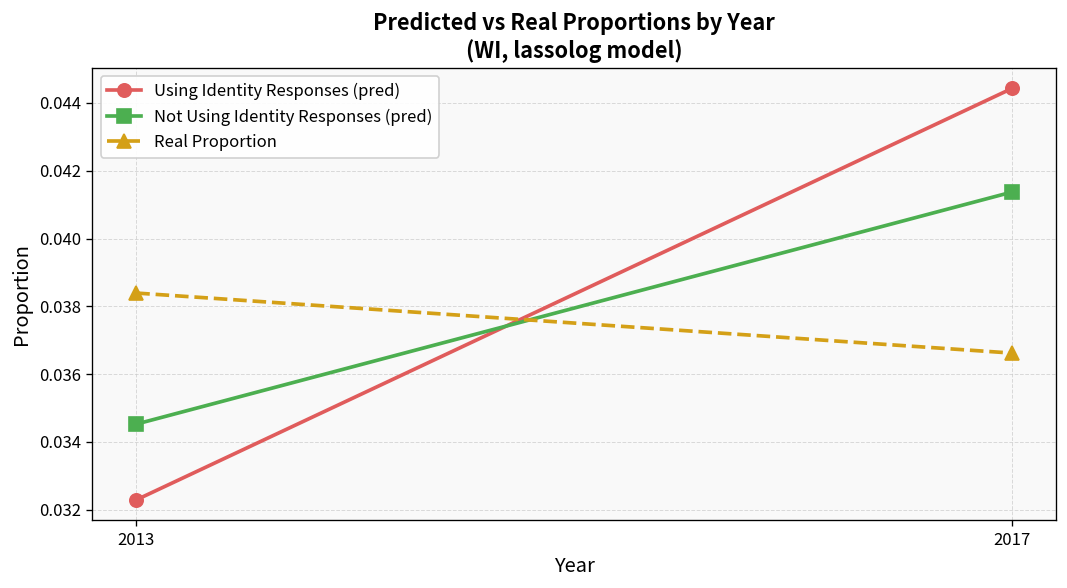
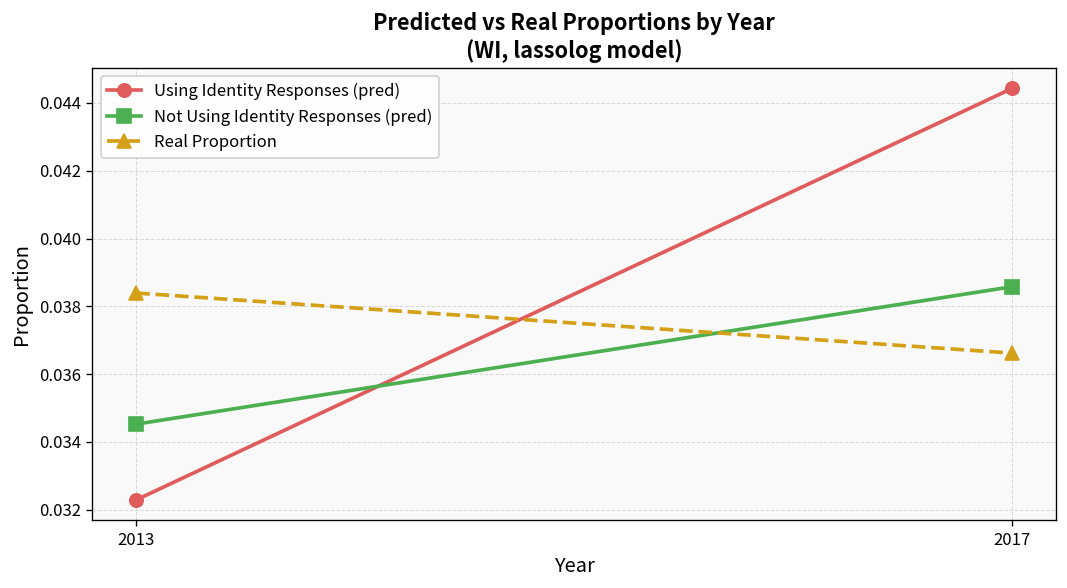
Not Using Identity Responses (pred), 2017: 0.0414 -> 0.0386
